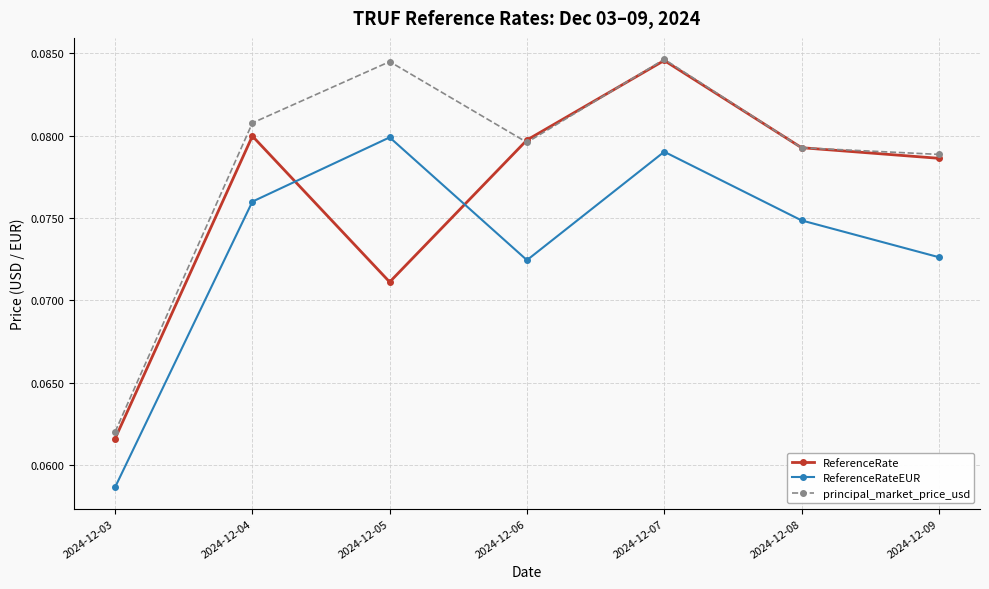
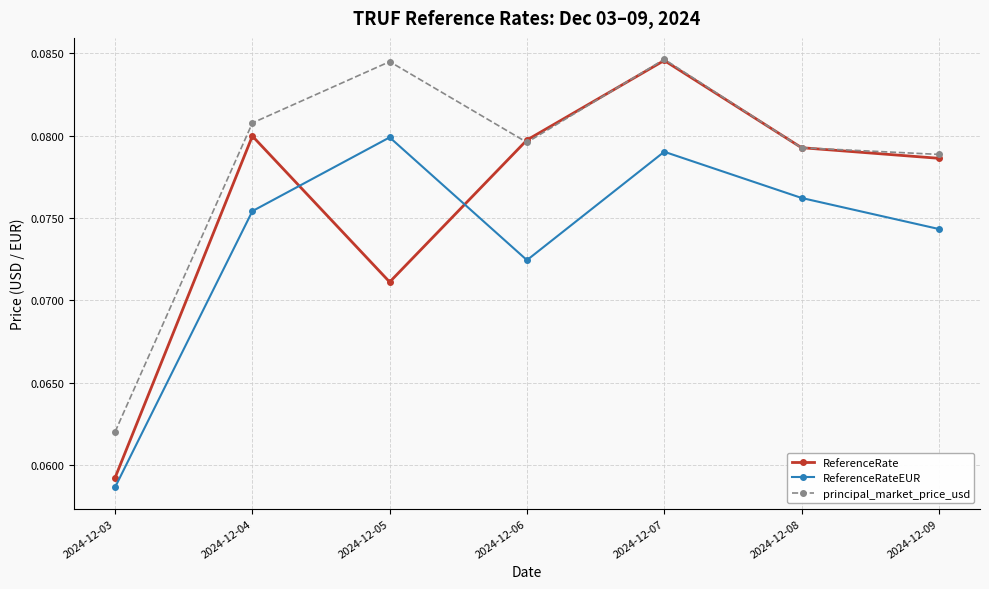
ReferenceRate, 2024-12-03: 0.0616 -> 0.0592
ReferenceRateEUR, 2024-12-04: 0.0760 -> 0.0754
ReferenceRateEUR, 2024-12-08: 0.0748 -> 0.0762
ReferenceRateEUR, 2024-12-09: 0.0726 -> 0.0743
